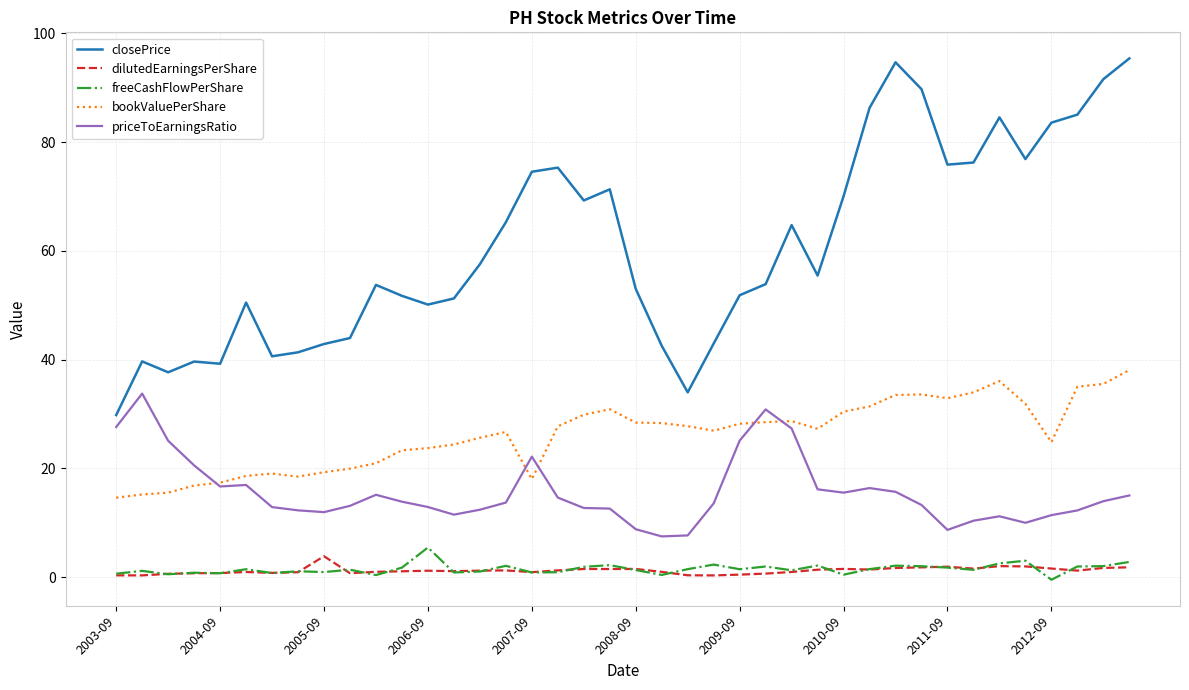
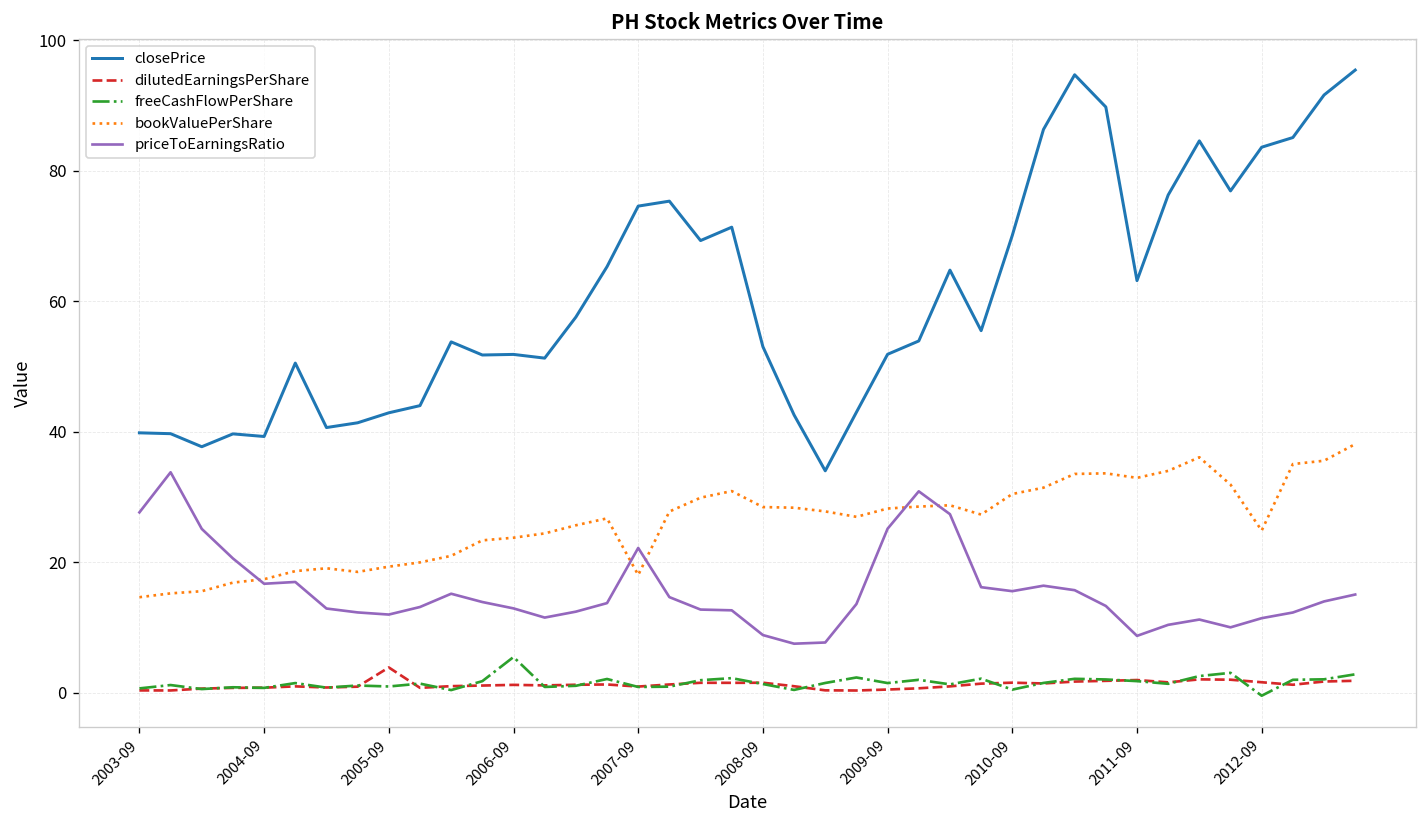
closePrice, 2003-09: 30 -> 40
closePrice, 2006-09: 50 -> 52
closePrice, 2011-09: 76 -> 63
